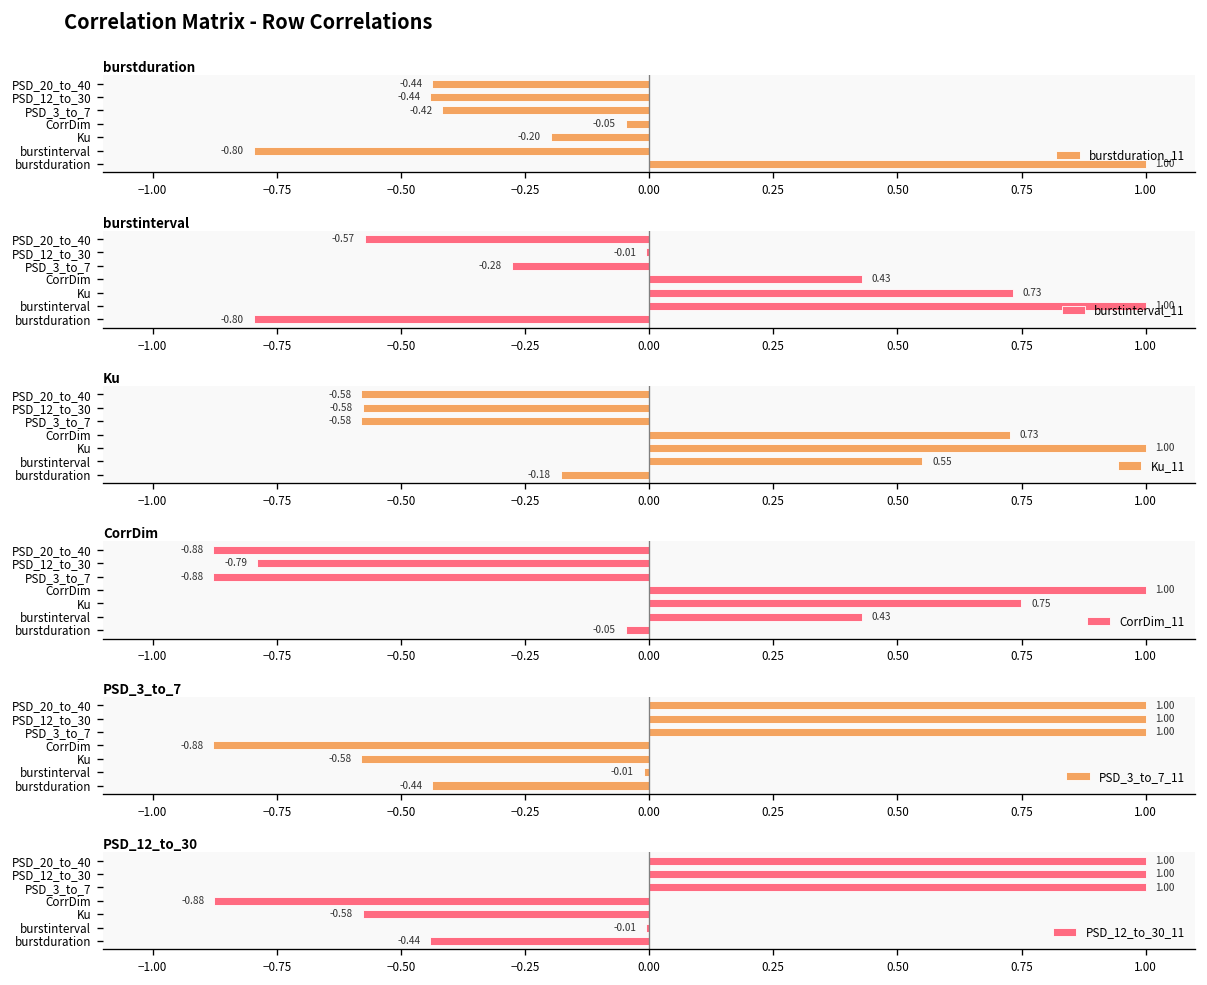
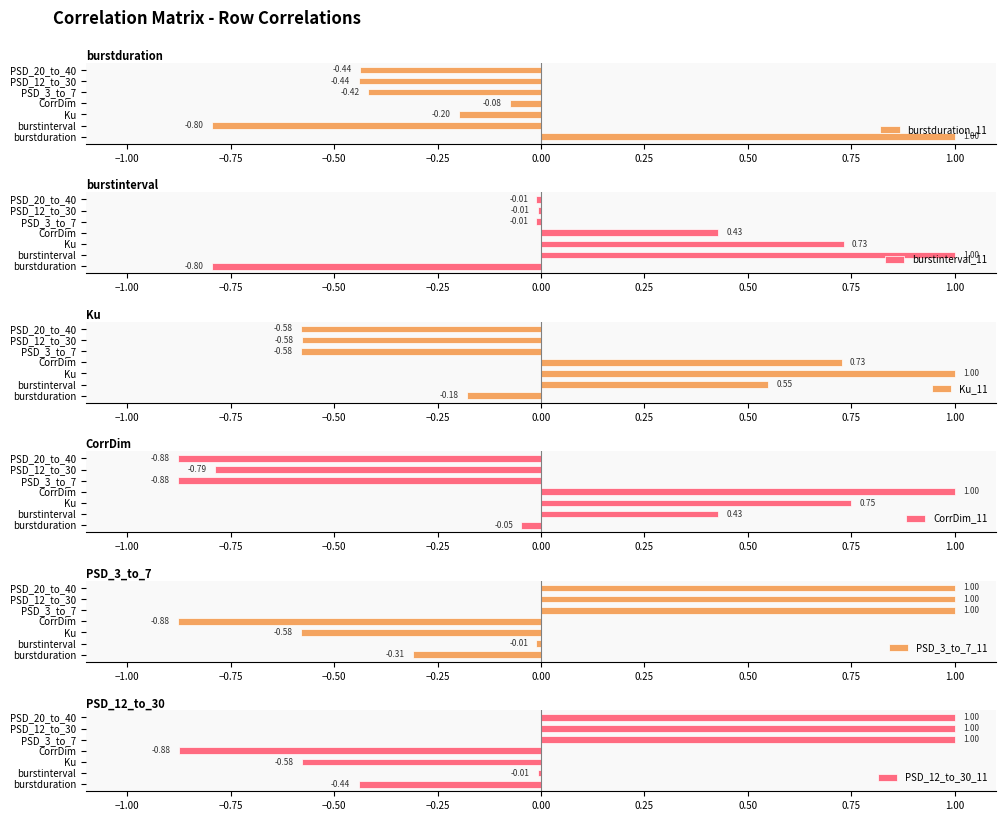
burstduration, CorrDim: -0.05 -> -0.08
burstinterval, PSD_20_to_40: -0.57 -> -0.01
burstinterval, PSD_3_to_7: -0.28 -> -0.01
PSD_3_to_7, burstduration: -0.44 -> -0.31
